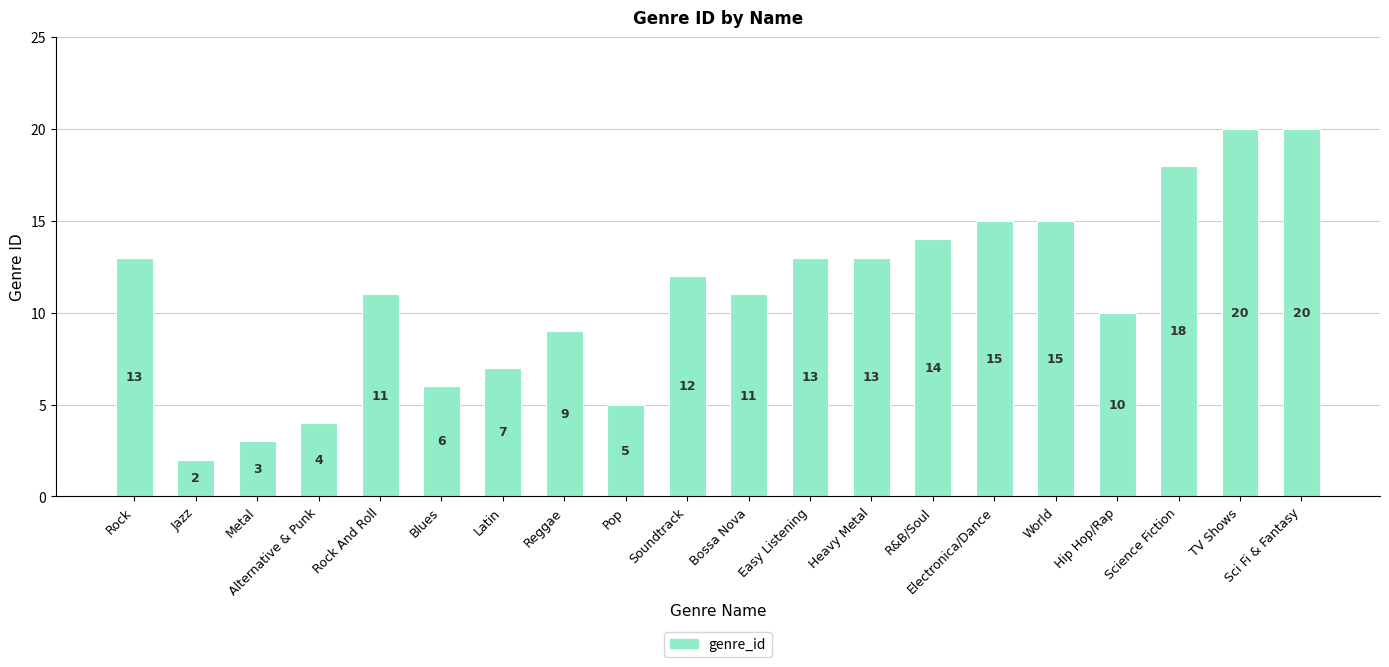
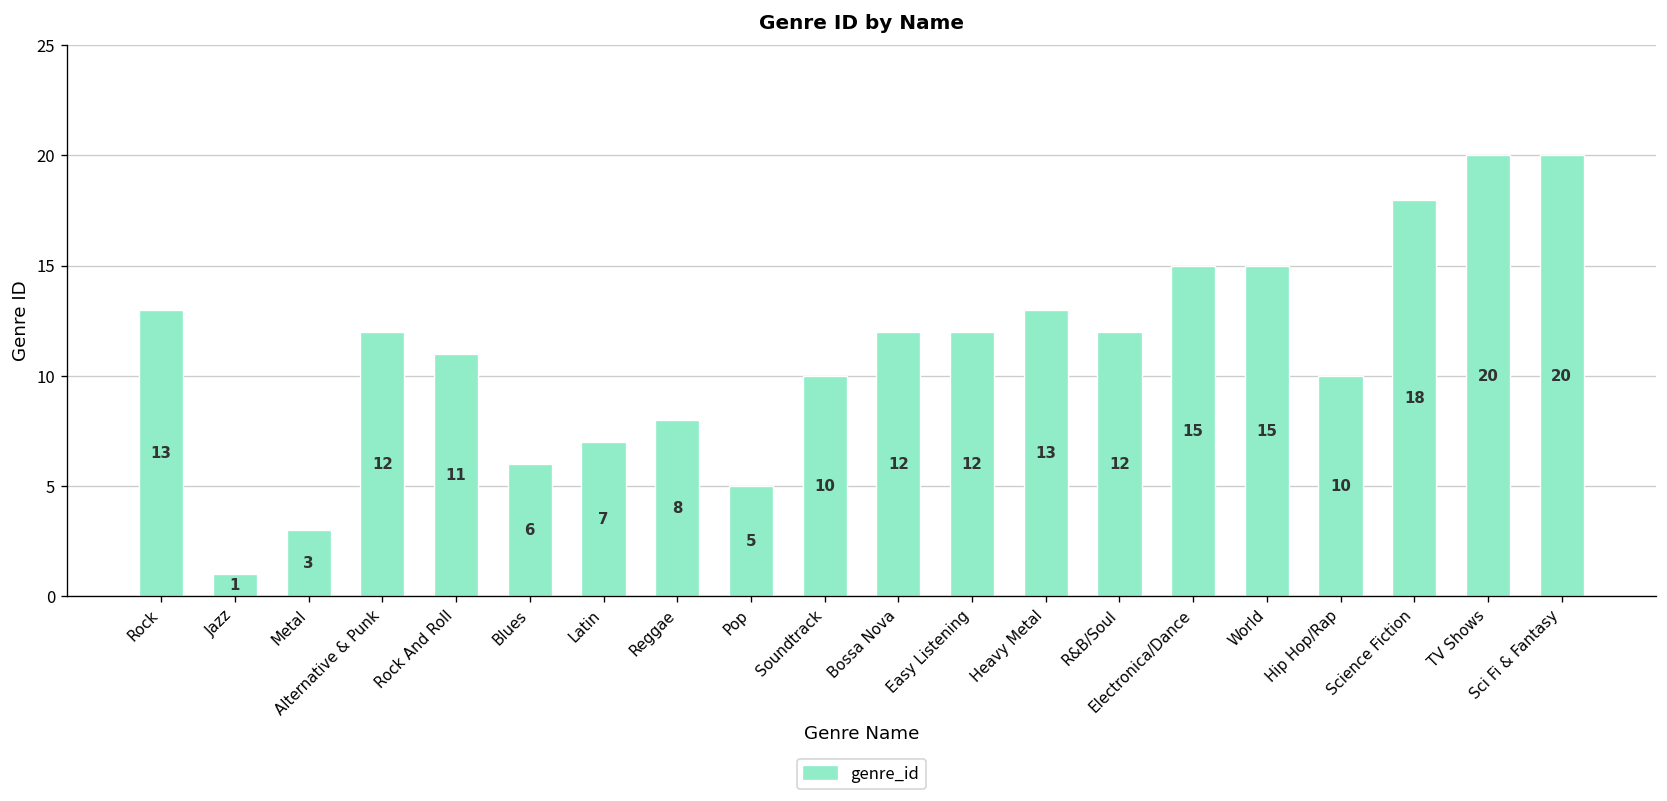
Jazz: 2 -> 1
Alternative & Punk: 4 -> 12
Reggae: 9 -> 8
Soundtrack: 12 -> 10
Bossa Nova: 11 -> 12
Easy Listening: 13 -> 12
R&B/Soul: 14 -> 12
